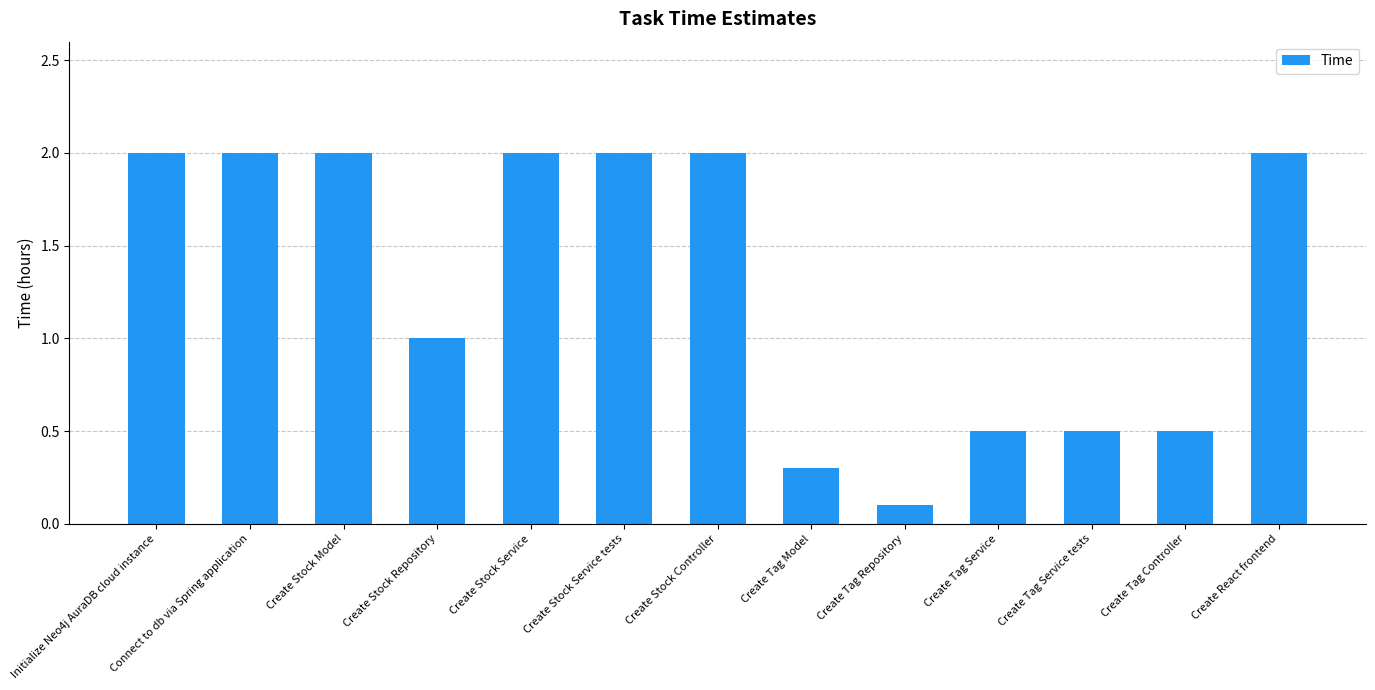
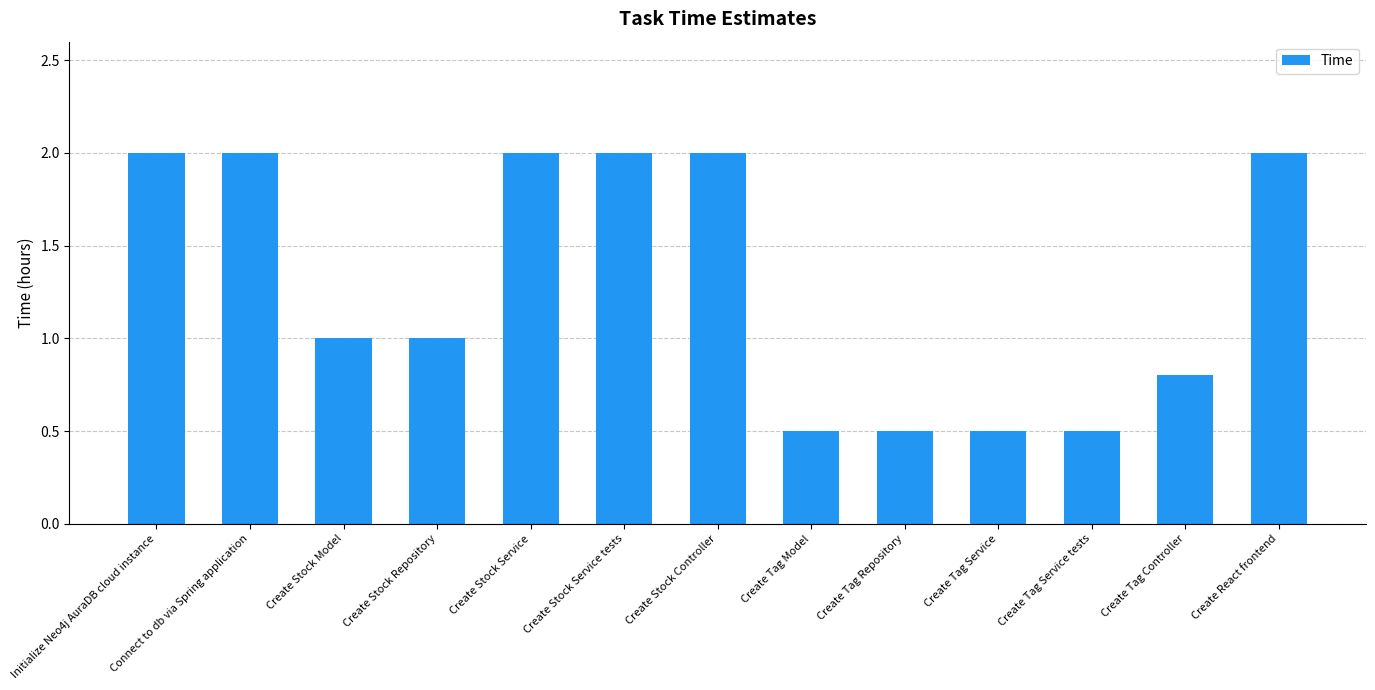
Create Stock Model: 2 -> 1
Create Tag Model: 0.3 -> 0.5
Create Tag Repository: 0.1 -> 0.5
Create Tag Controller: 0.5 -> 0.8
